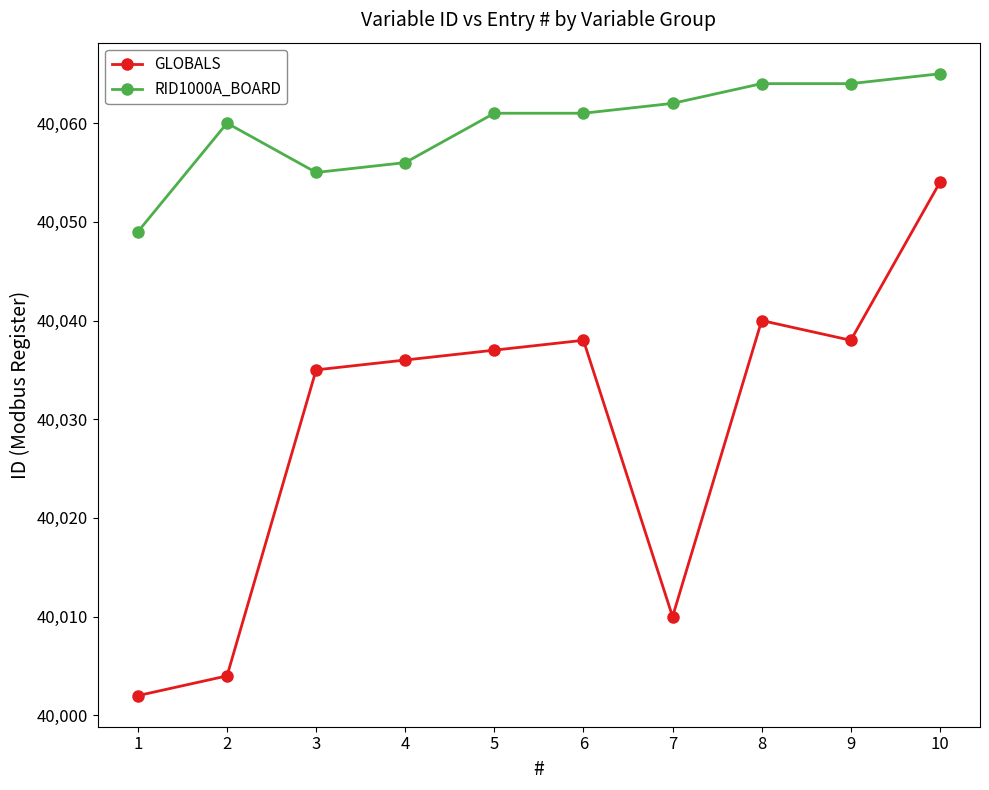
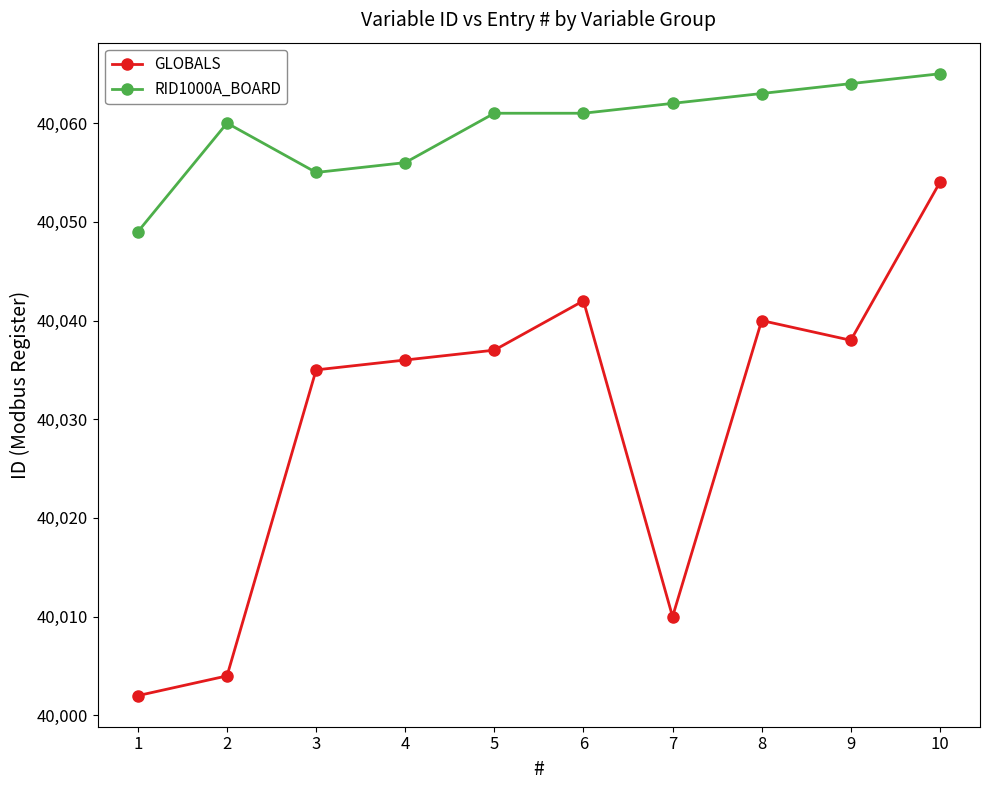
GLOBALS, 6: 40,038 -> 40,042
RID1000A_BOARD, 8: 40,064 -> 40,063
